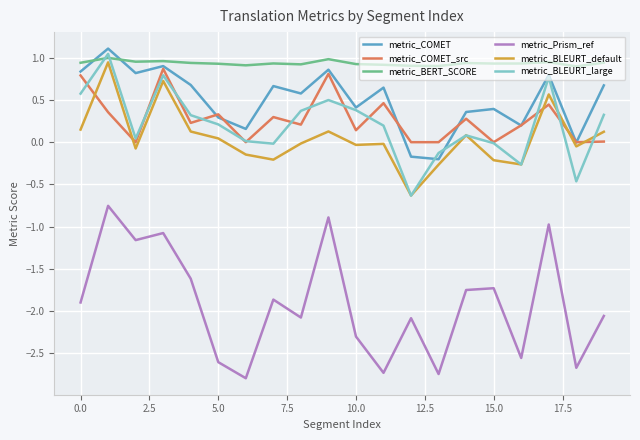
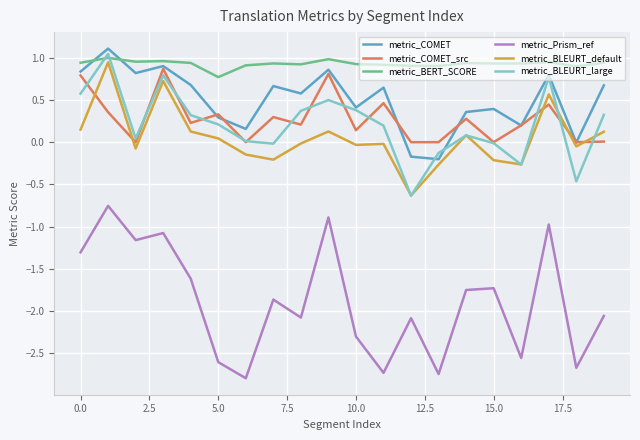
metric_Prism_ref, 0.0: -1.9 -> -1.3
metric_BERT_SCORE, 5.0: 0.9 -> 0.8
